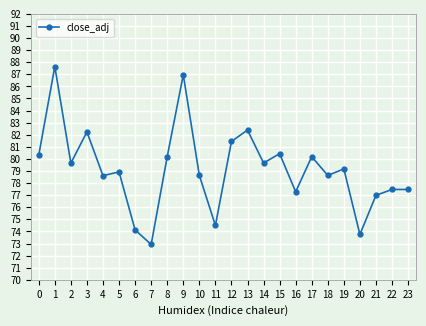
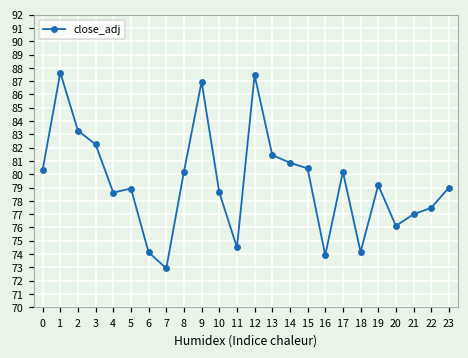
2: 79.6 -> 83.3
12: 81.4 -> 87.5
13: 82.4 -> 81.4
14: 79.7 -> 80.9
16: 77.3 -> 73.9
18: 78.6 -> 74.2
20: 73.8 -> 76.1
23: 77.5 -> 79.0
